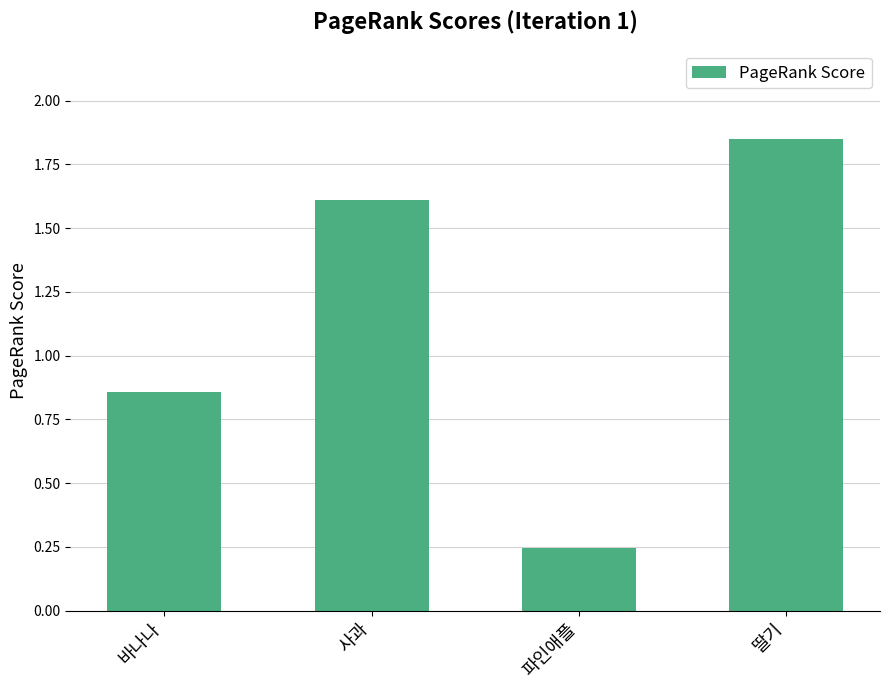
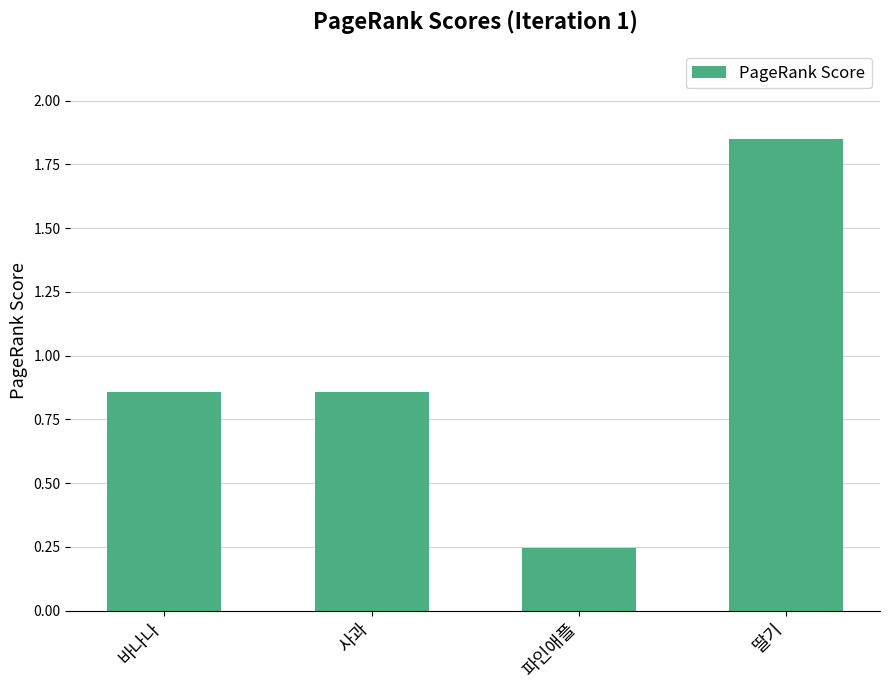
사과: 1.61 -> 0.86
